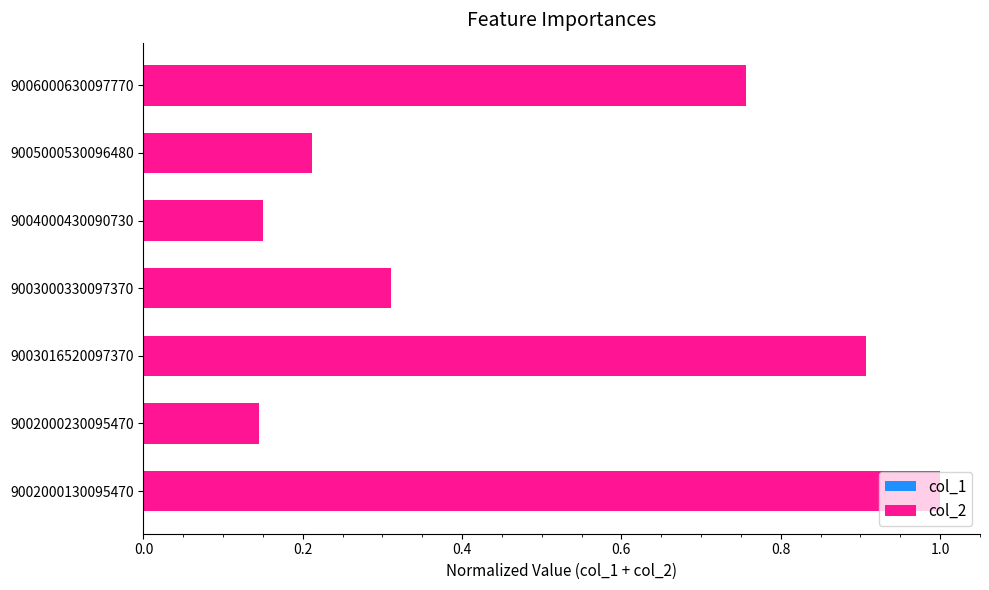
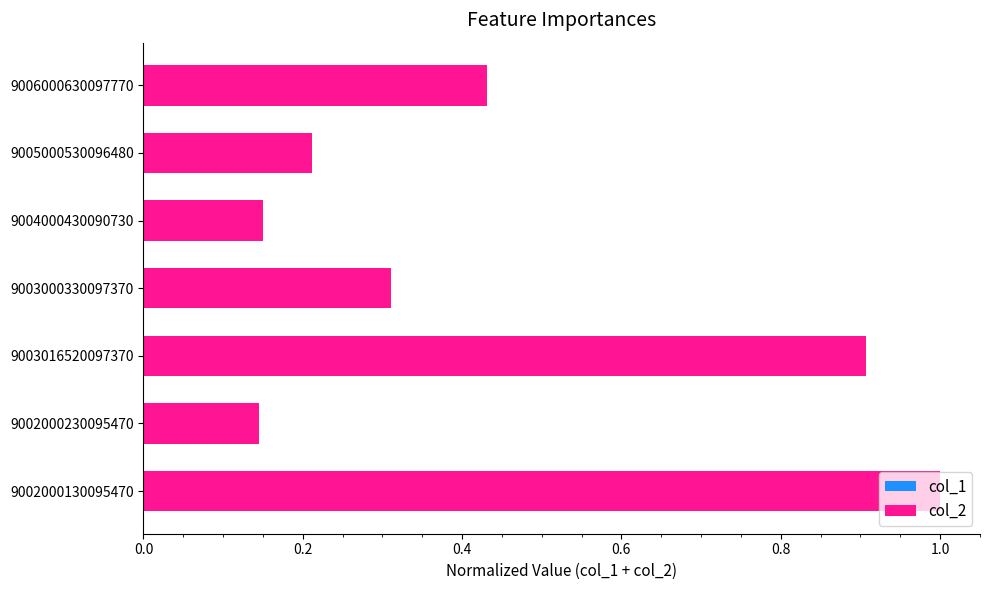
col_2, 9006000630097770: 0.76 -> 0.43
